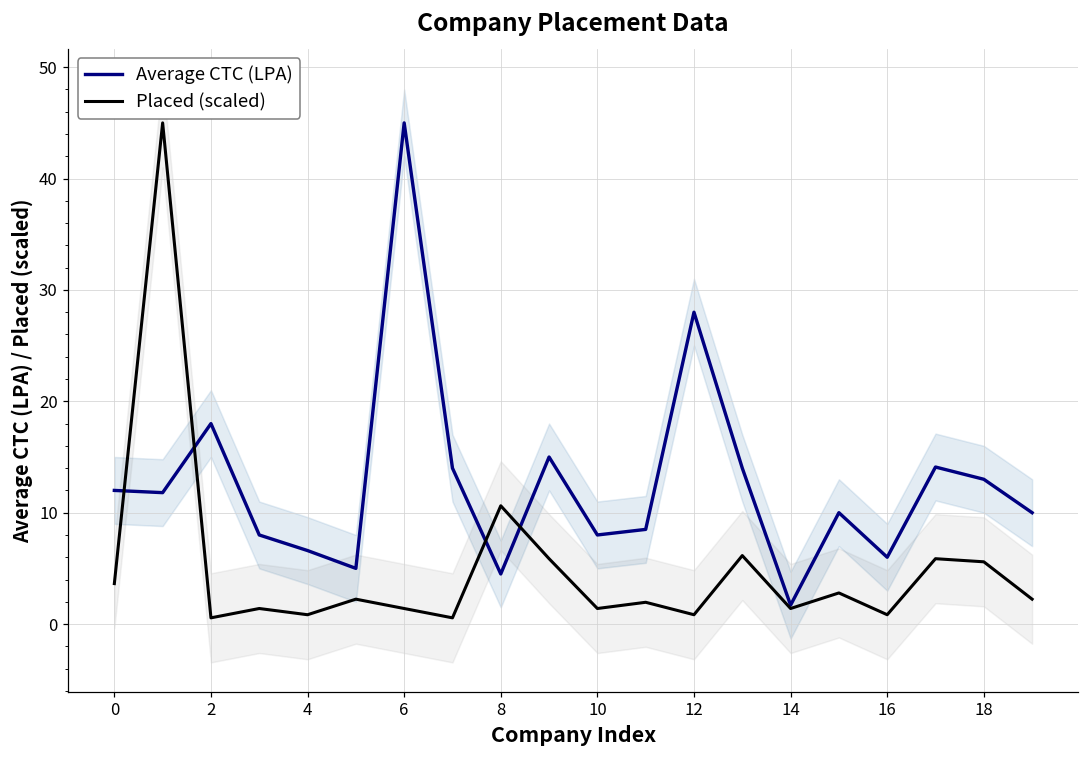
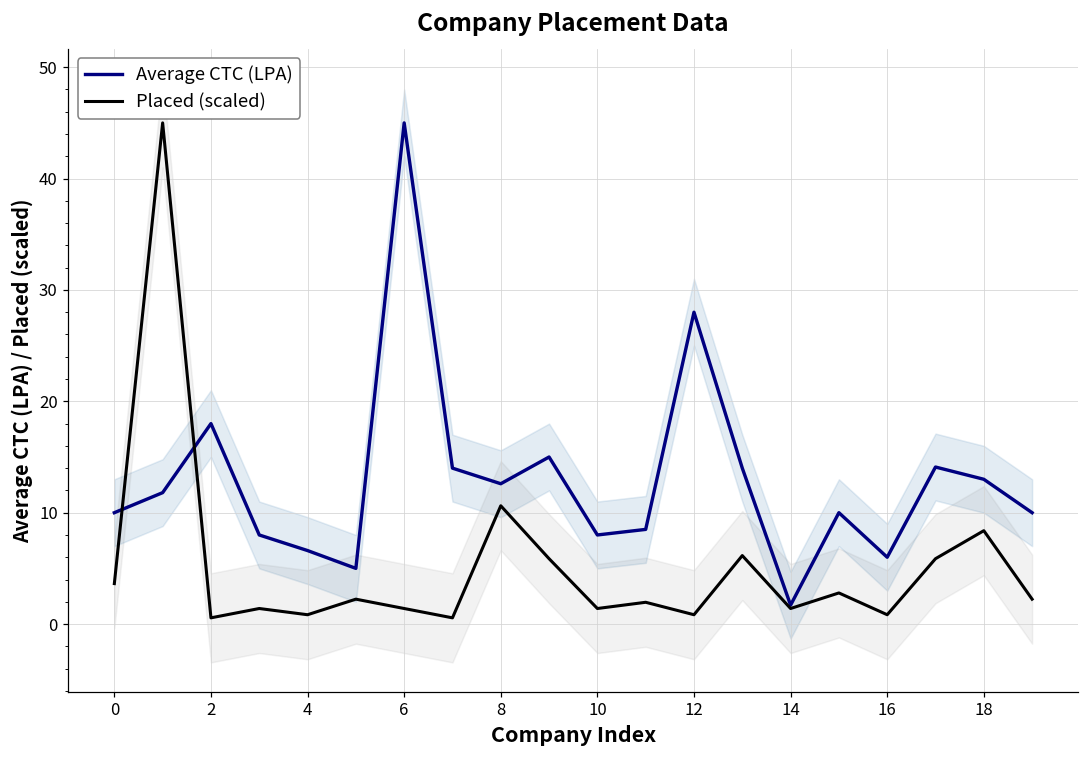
Average CTC (LPA), 0: 12 -> 10
Average CTC (LPA), 8: 4.5 -> 12.6
Placed (scaled), 18: 5.6 -> 8.4
